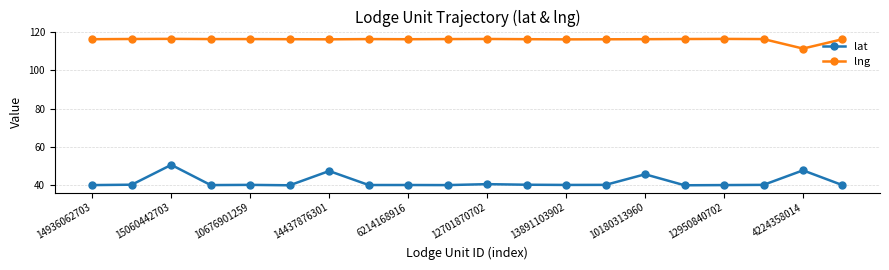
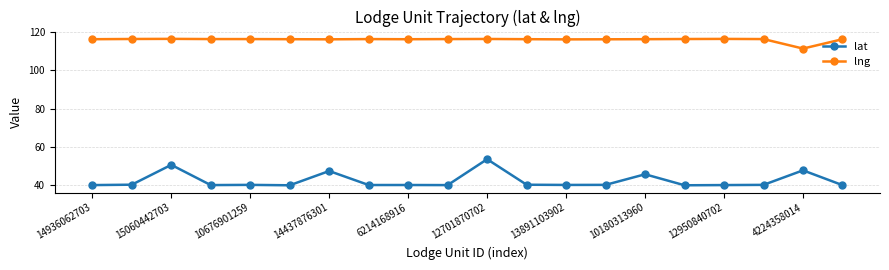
lat, 12701870702: 40 -> 53
